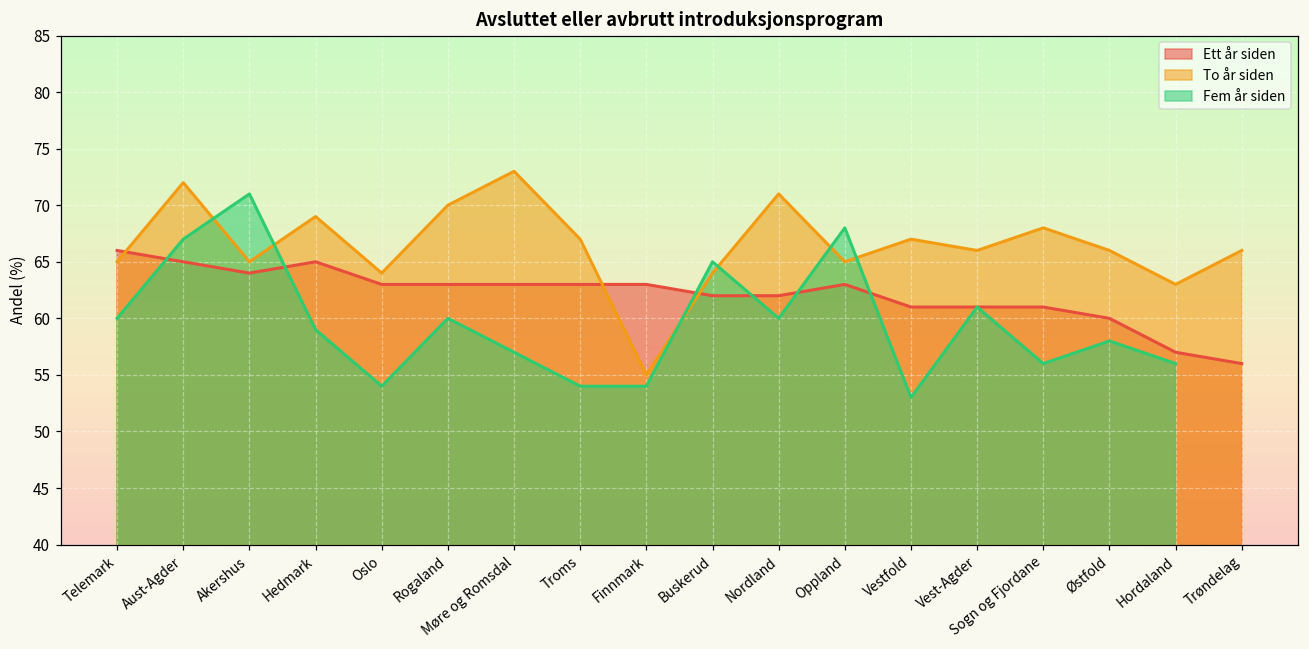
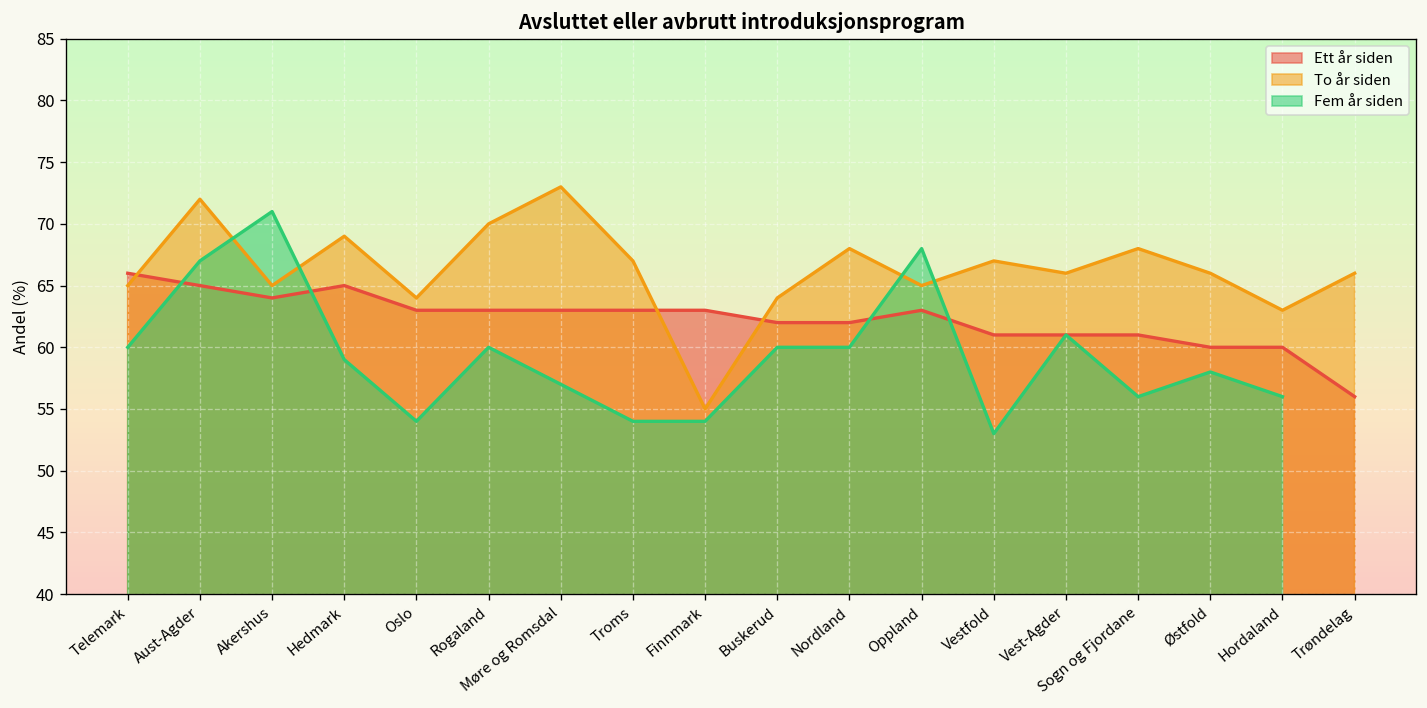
Fem år siden, Buskerud: 65 -> 60
To år siden, Nordland: 71 -> 68
Ett år siden, Hordaland: 57 -> 60
